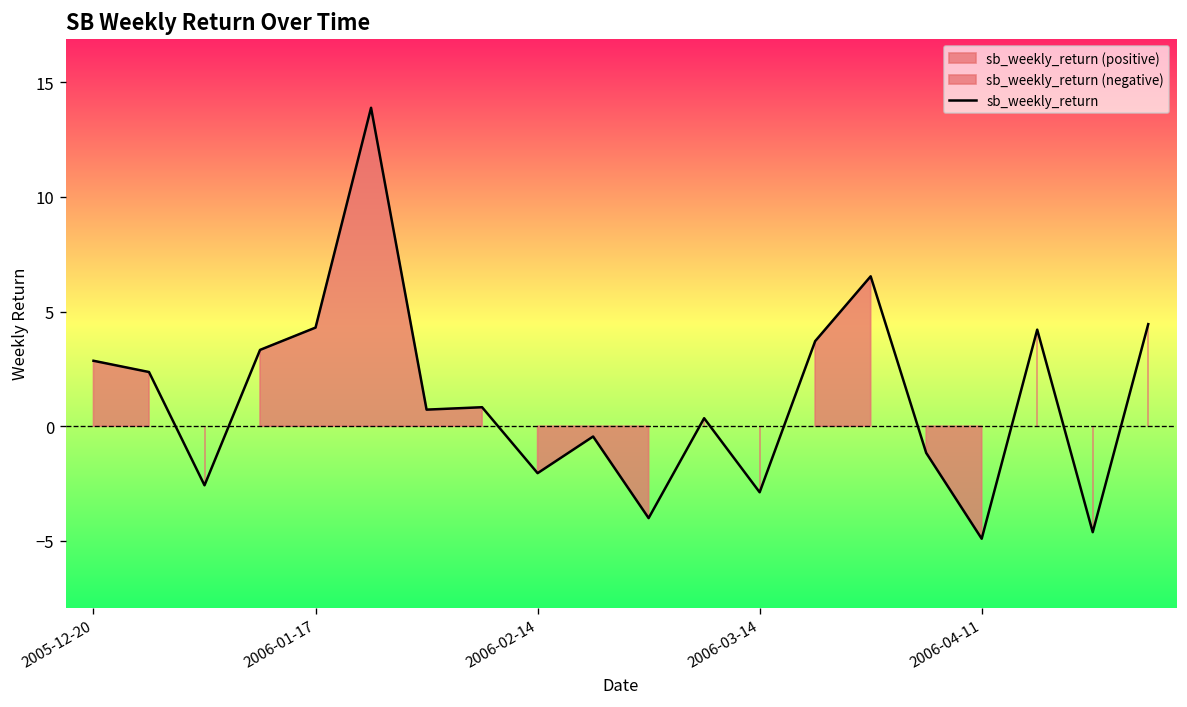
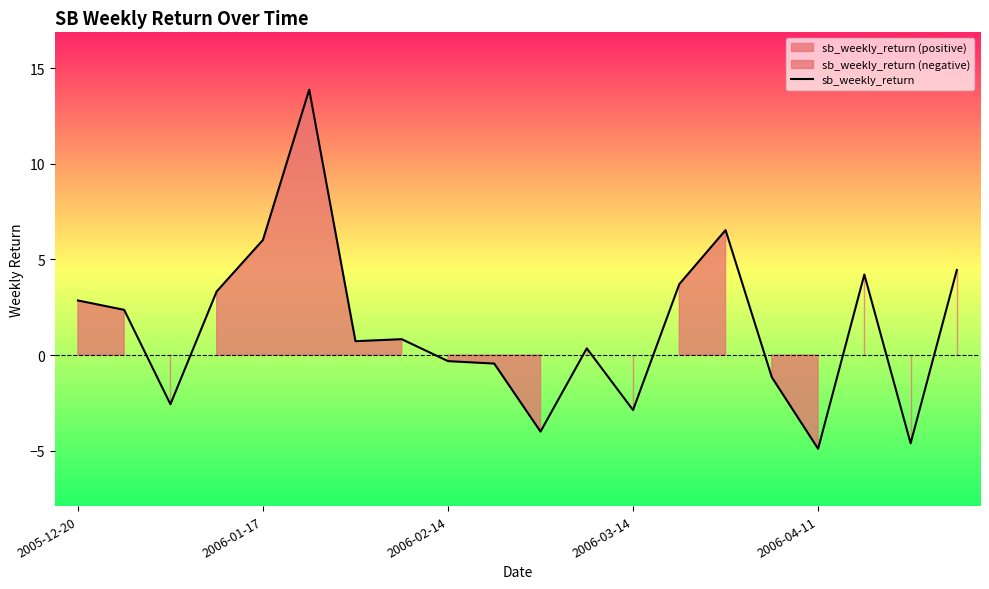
2006-01-17: 4.3 -> 6.0
2006-02-14: -2.0 -> -0.3
